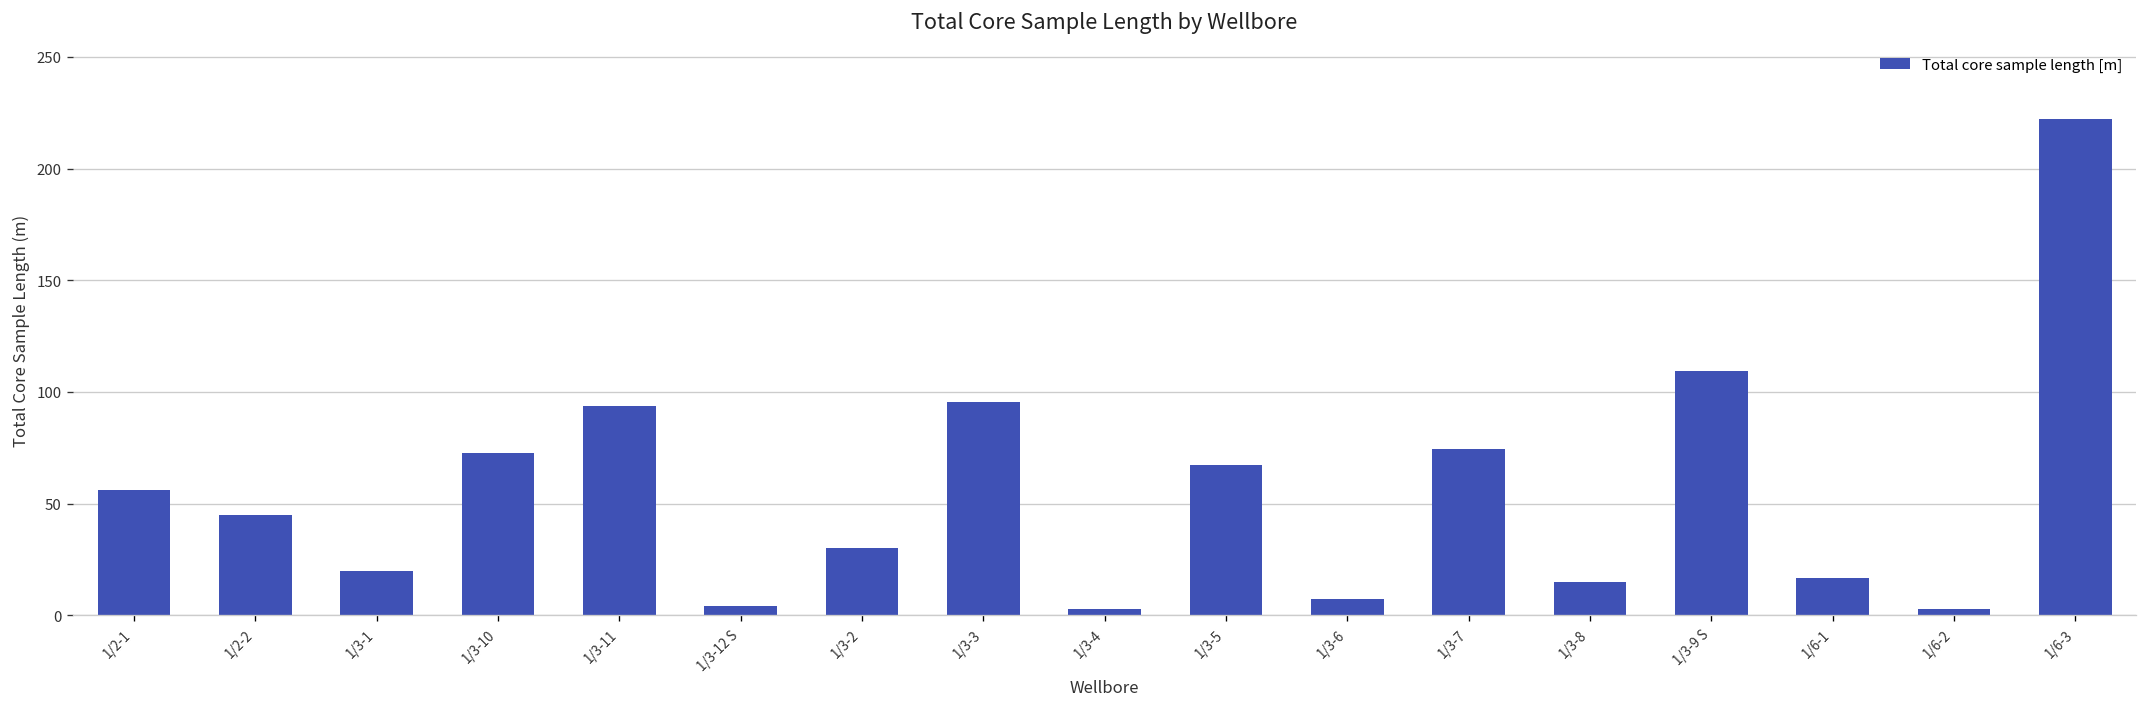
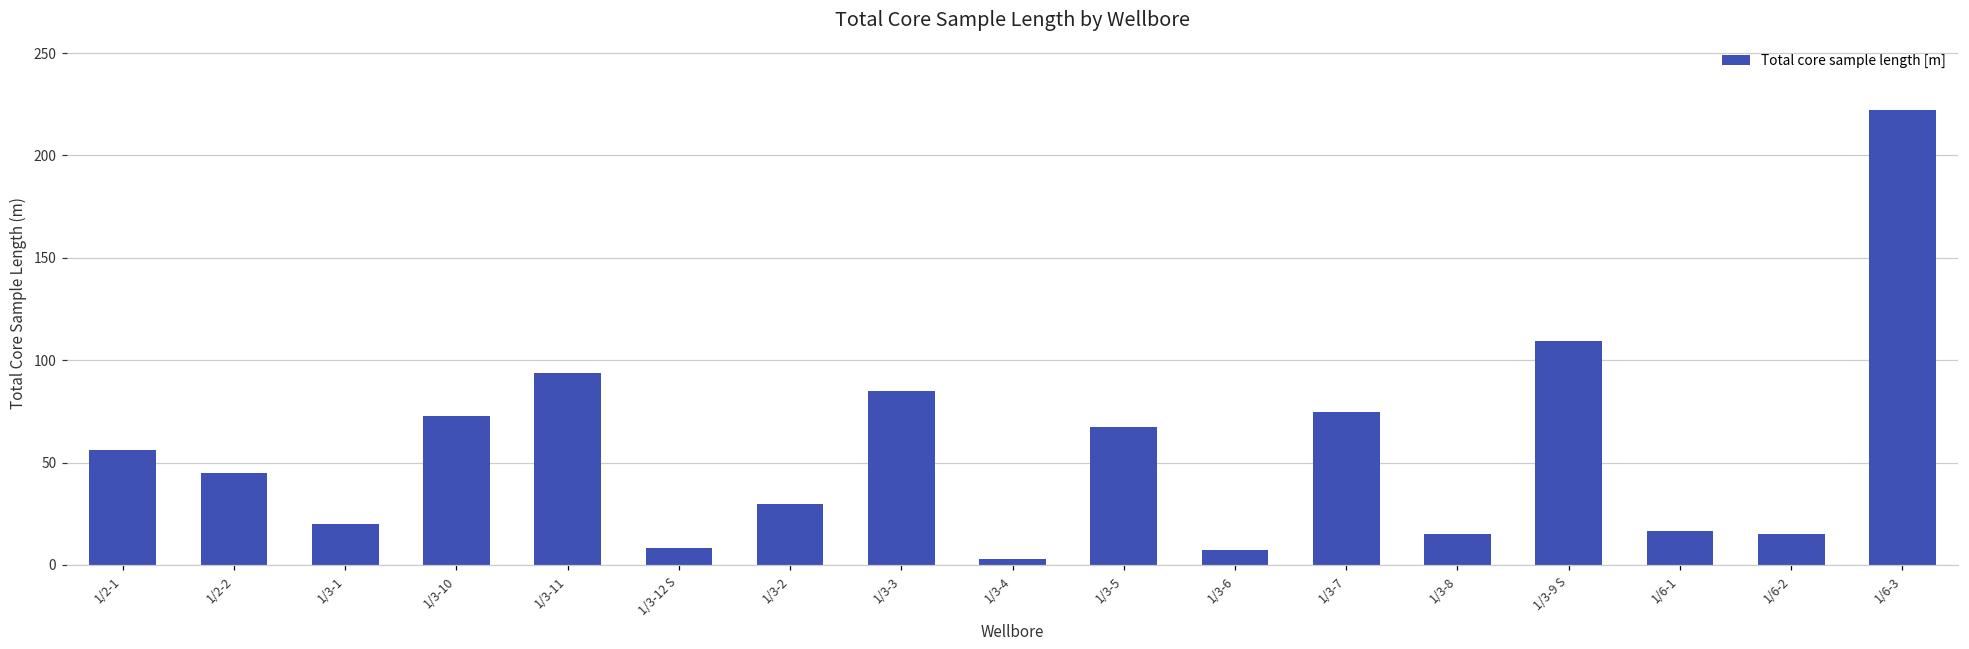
1/3-12 S: 4 -> 8
1/3-3: 95 -> 85
1/6-2: 3 -> 15
